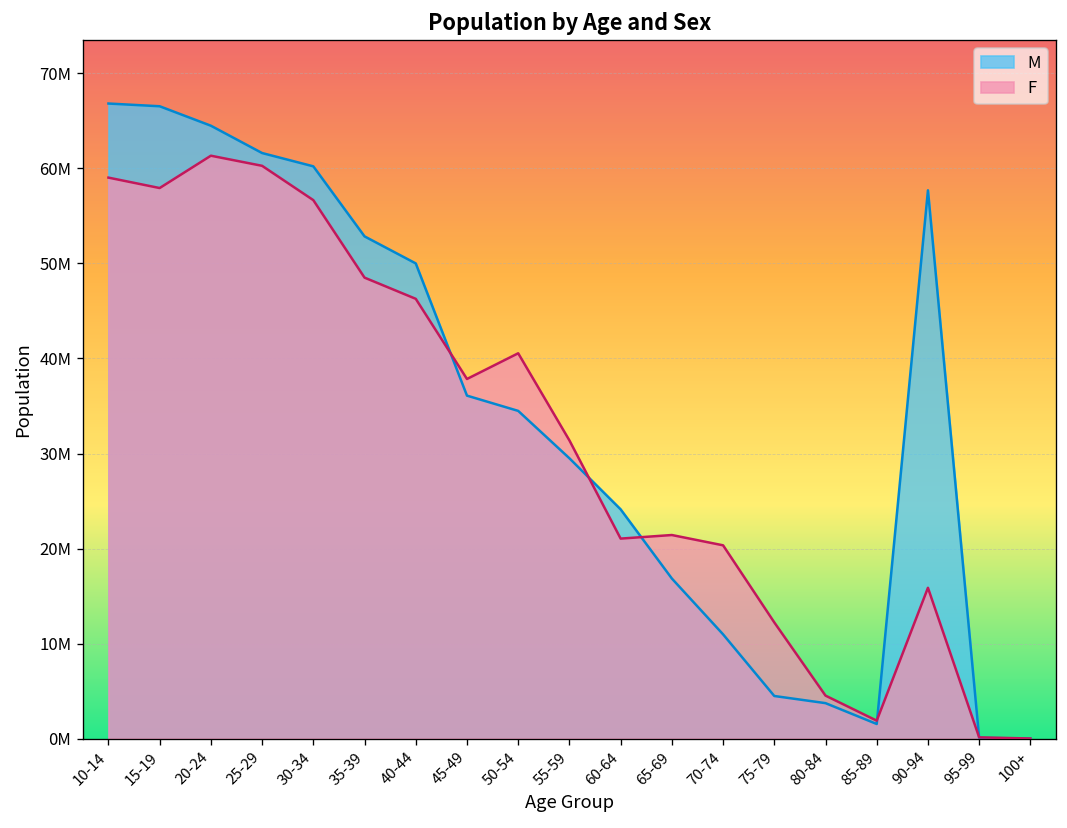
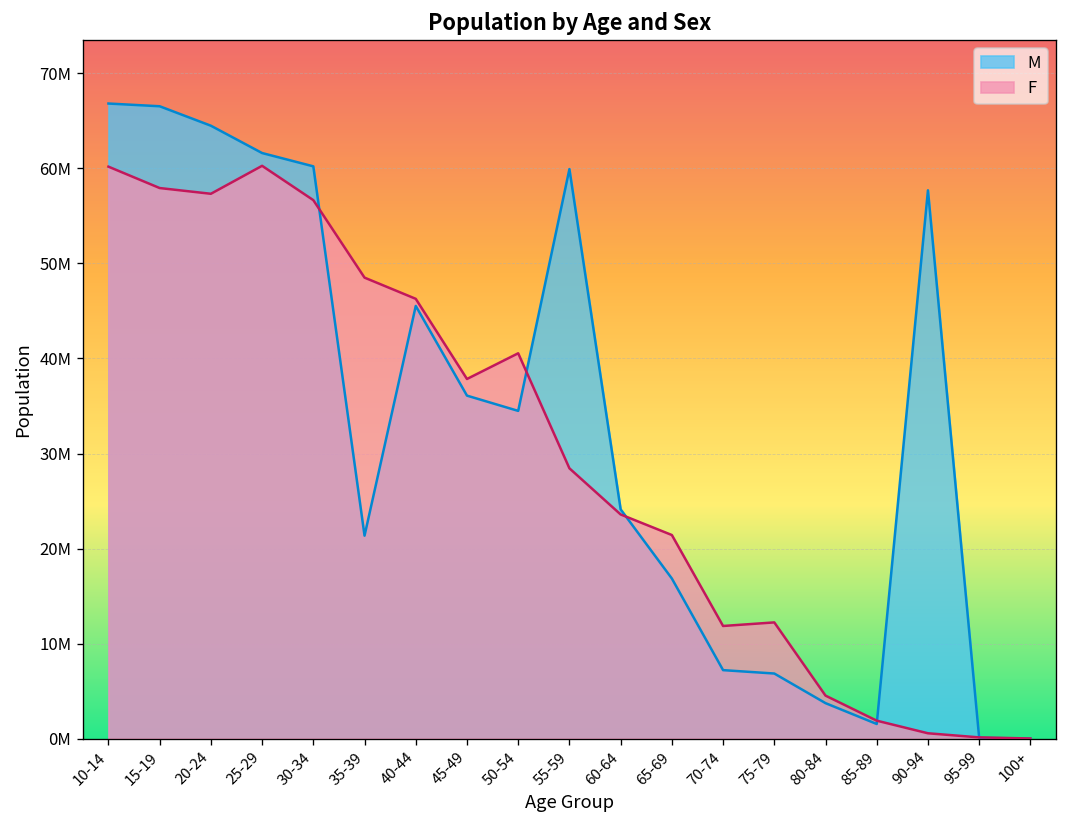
F, 10-14: 59000000 -> 60000000
F, 20-24: 61000000 -> 57000000
M, 35-39: 53000000 -> 21000000
M, 40-44: 50000000 -> 46000000
M, 55-59: 30000000 -> 60000000
F, 55-59: 31000000 -> 28000000
F, 60-64: 21000000 -> 24000000
M, 70-74: 11000000 -> 7000000
F, 70-74: 20000000 -> 12000000
M, 75-79: 4000000 -> 7000000
F, 90-94: 16000000 -> 1000000
